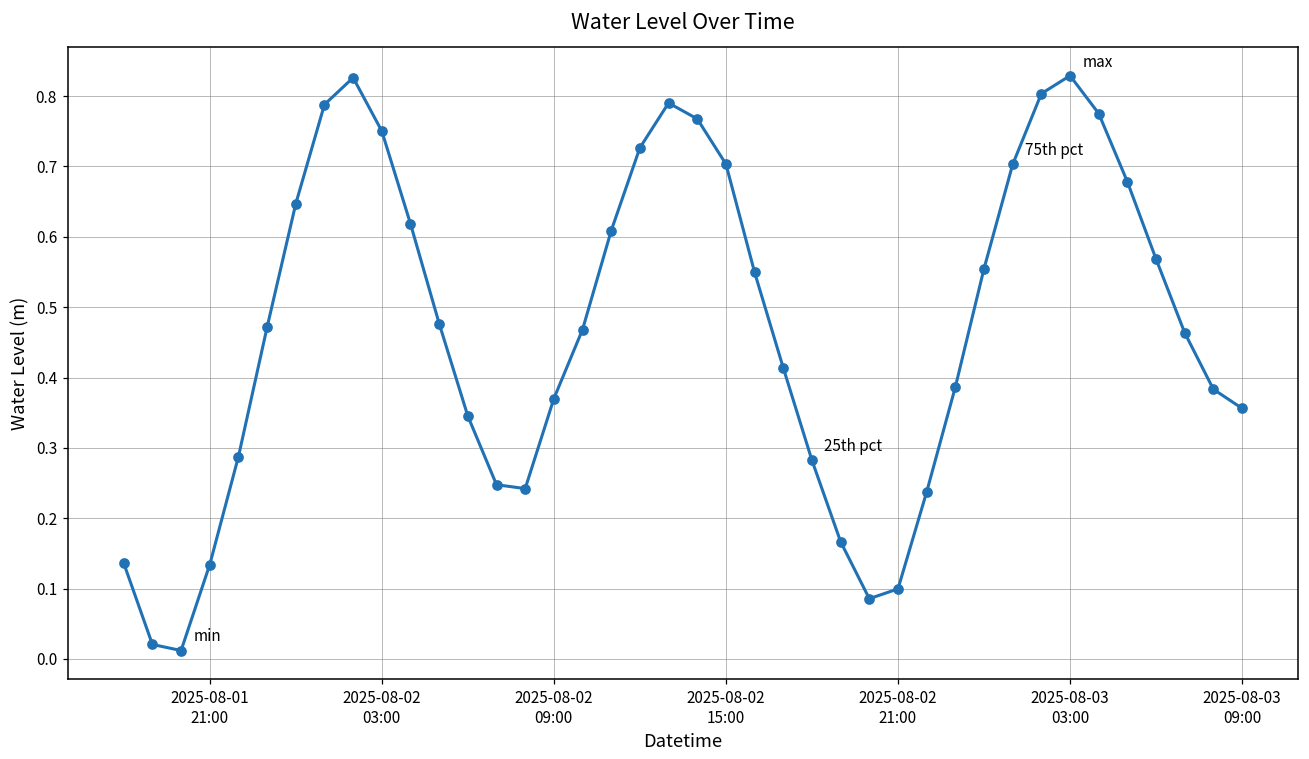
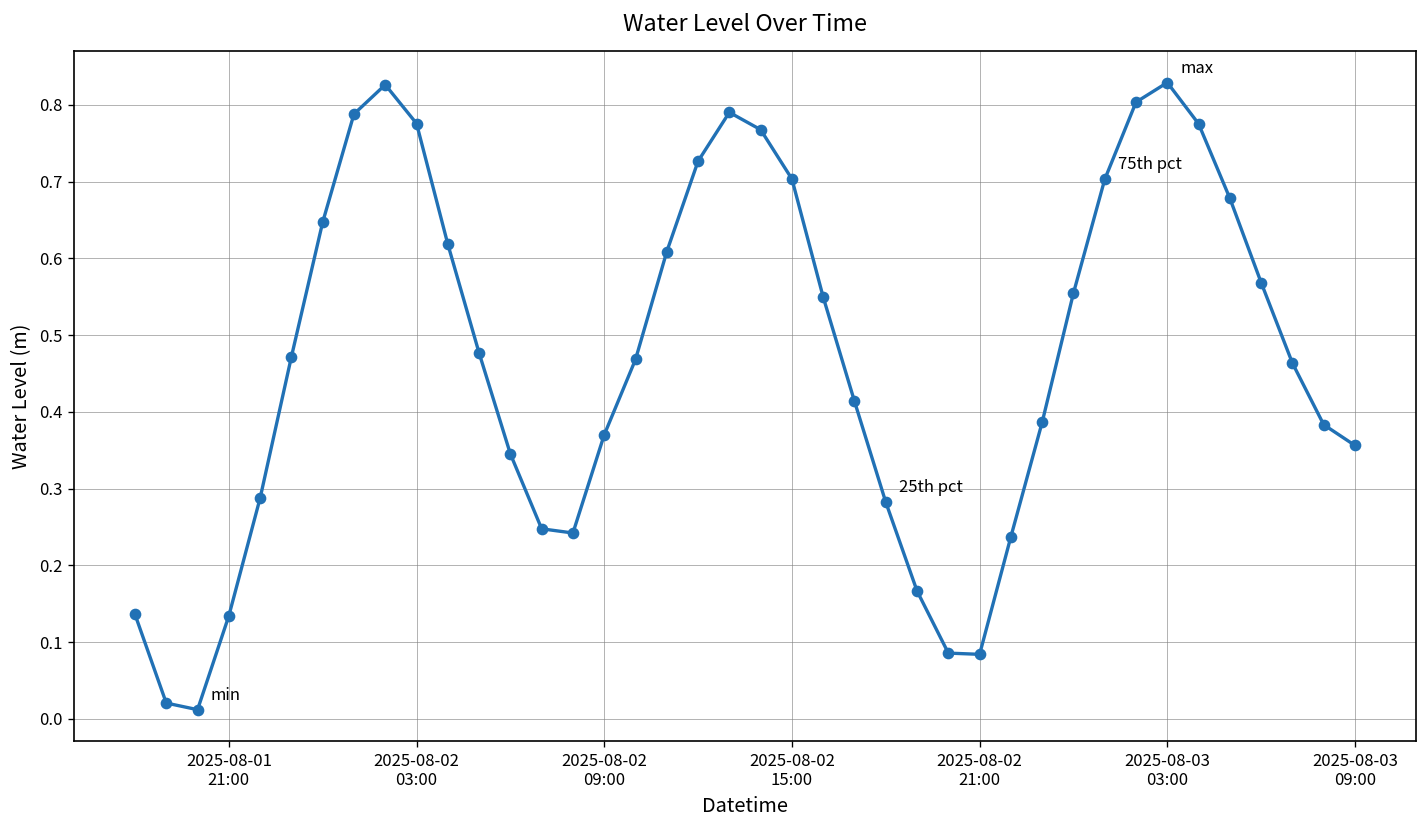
2025-08-02 03:00: 0.75 -> 0.78
2025-08-02 21:00: 0.10 -> 0.08
